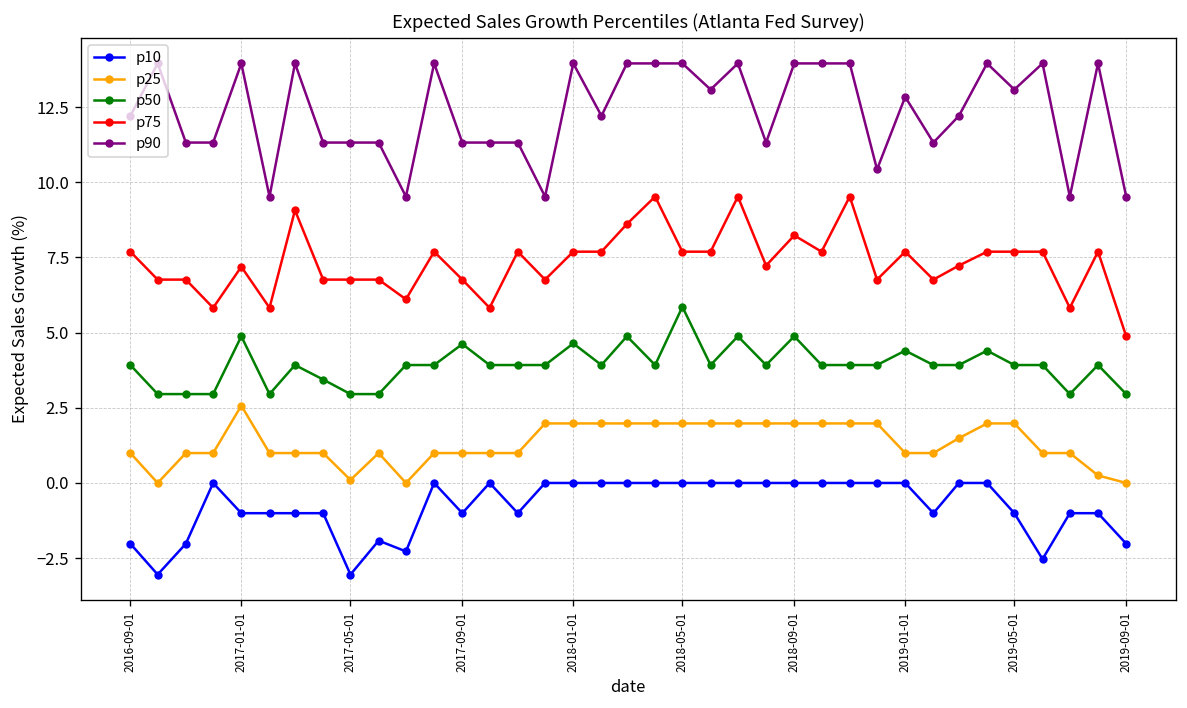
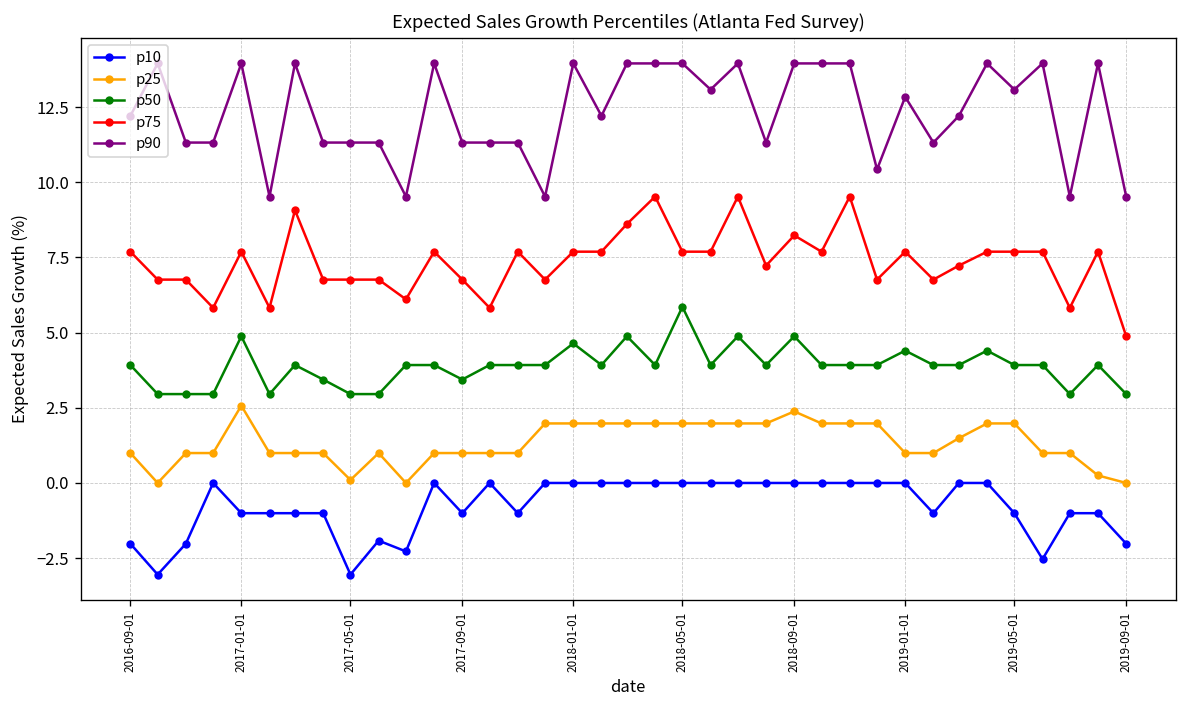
p75, 2017-01-01: 7.2 -> 7.7
p50, 2017-09-01: 4.6 -> 3.4
p25, 2018-09-01: 2.0 -> 2.4
